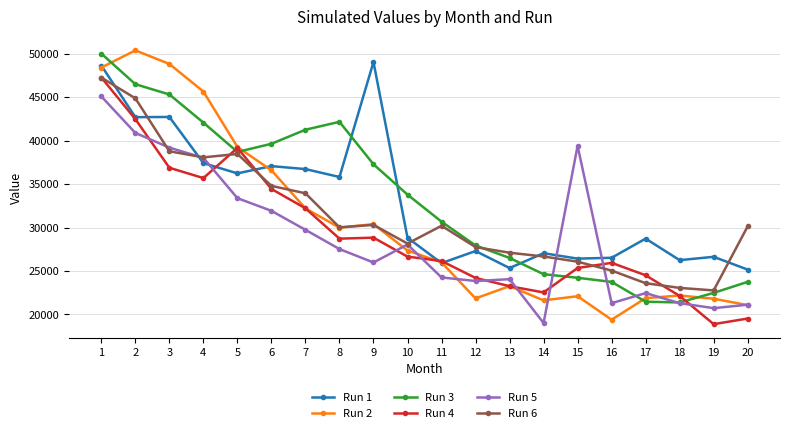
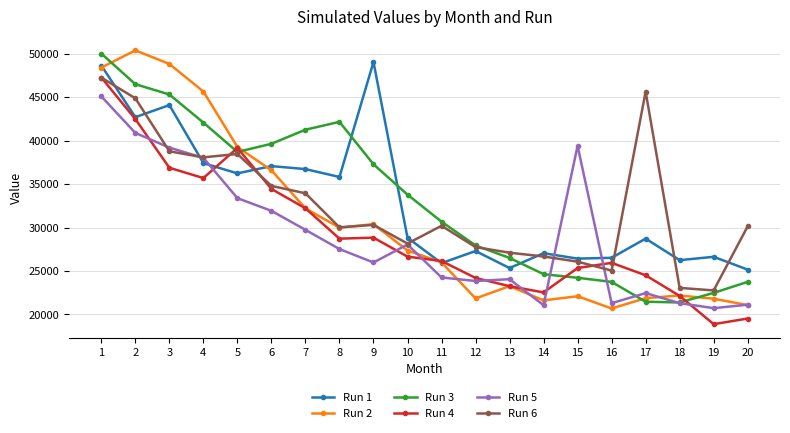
Run 1, 3: 43000 -> 44000
Run 5, 14: 19000 -> 21000
Run 2, 16: 19000 -> 21000
Run 6, 17: 24000 -> 46000
